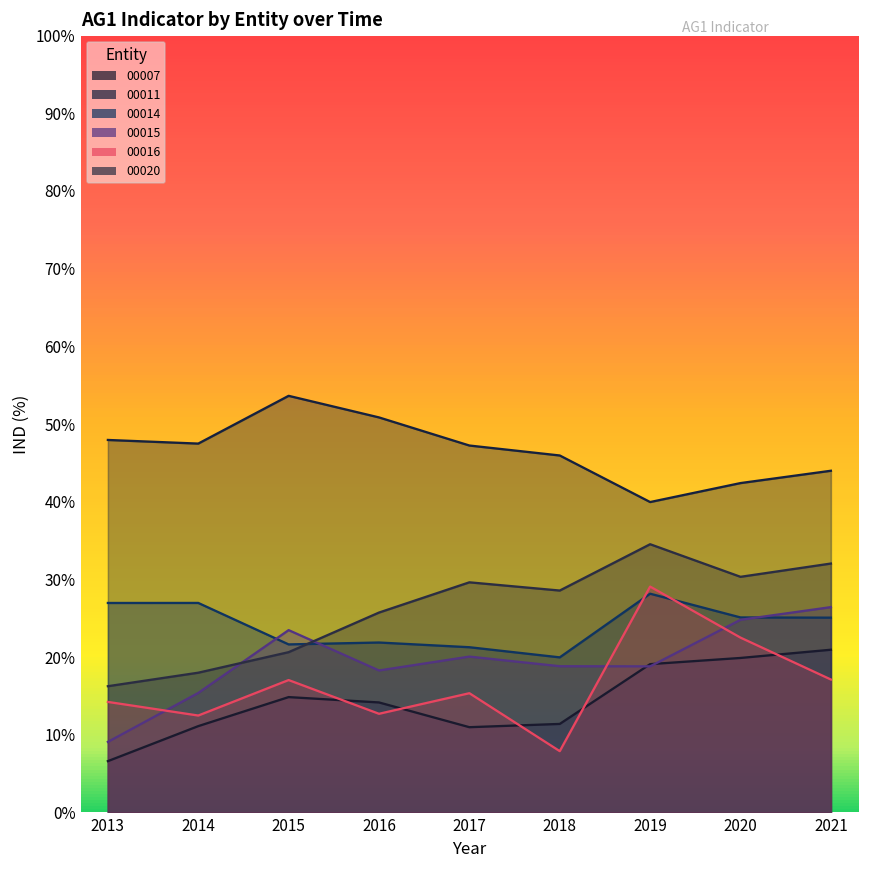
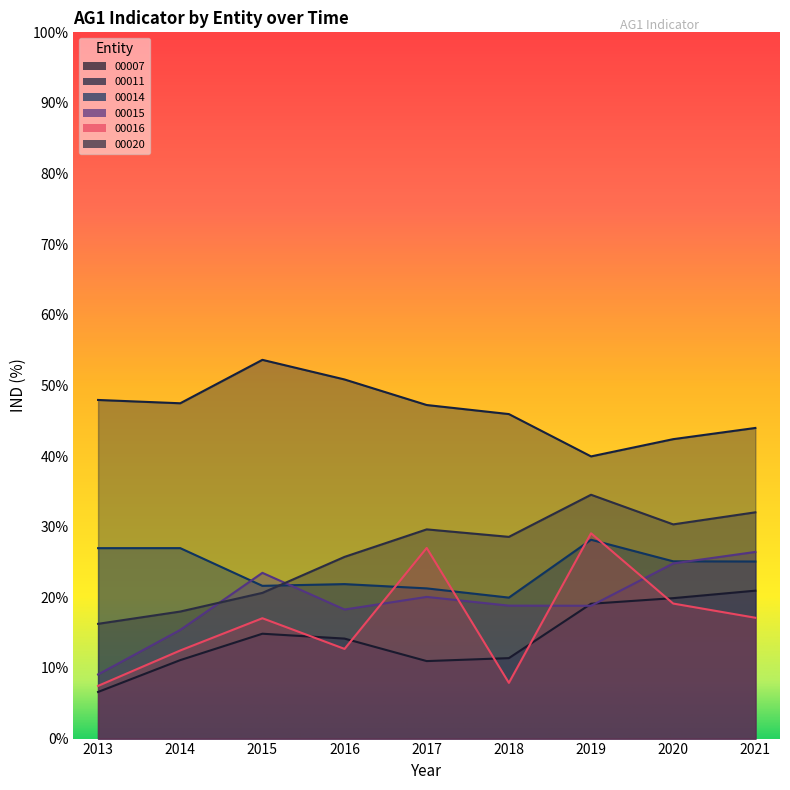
00016, 2013: 14% -> 7%
00016, 2017: 15% -> 27%
00016, 2020: 23% -> 19%
